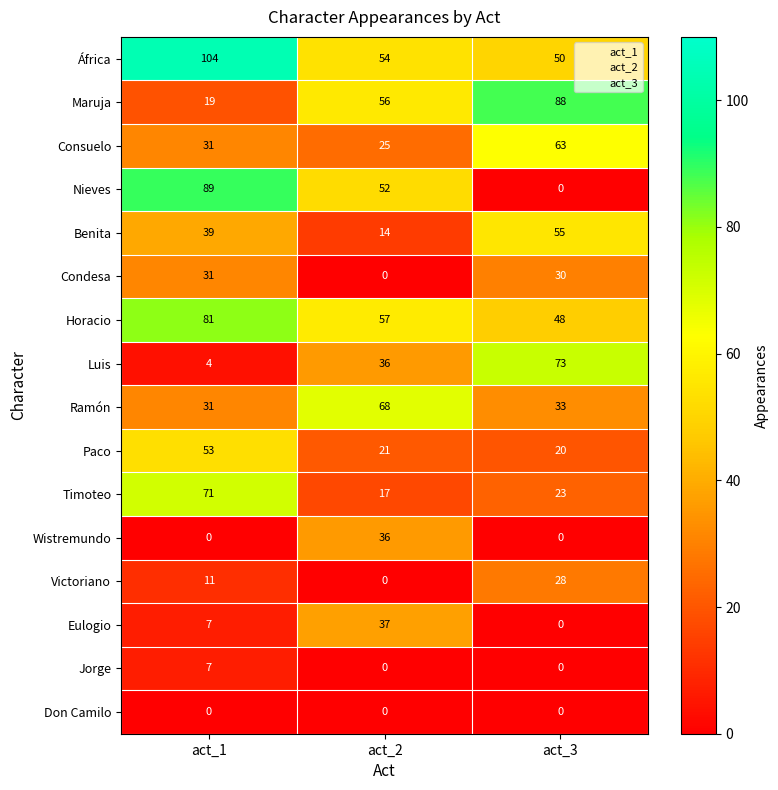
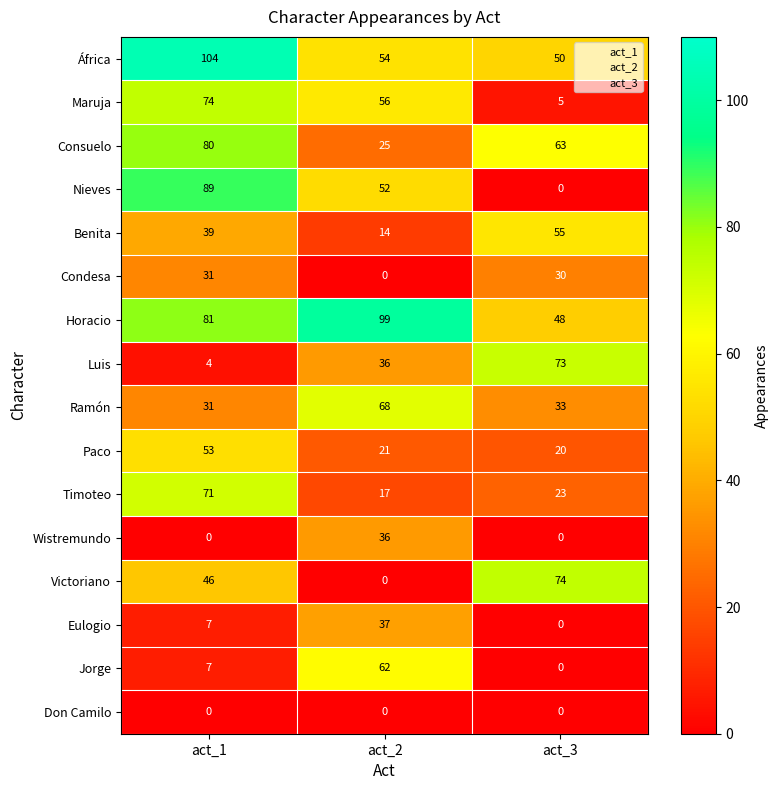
Maruja, act_1: 19 -> 74
Maruja, act_3: 88 -> 5
Consuelo, act_1: 31 -> 80
Horacio, act_2: 57 -> 99
Victoriano, act_1: 11 -> 46
Victoriano, act_3: 28 -> 74
Jorge, act_2: 0 -> 62
